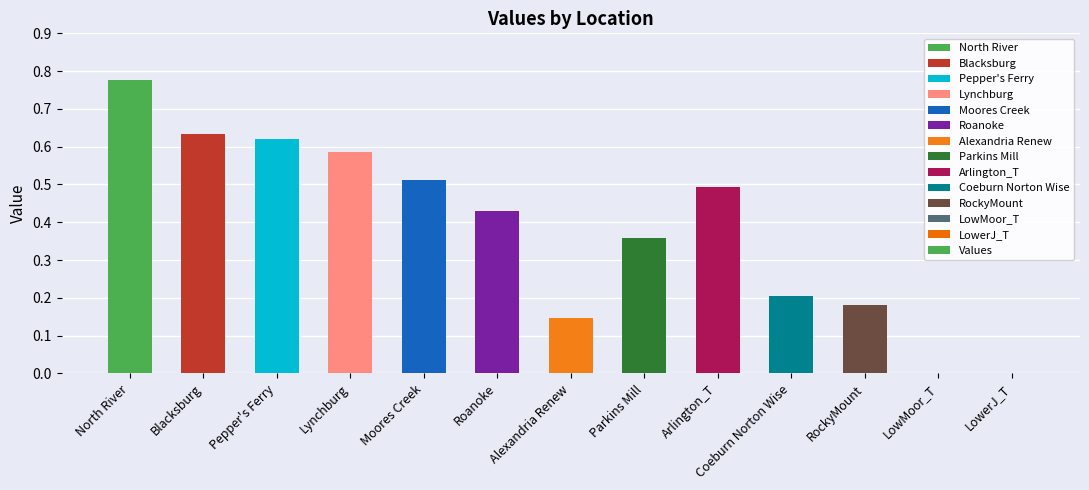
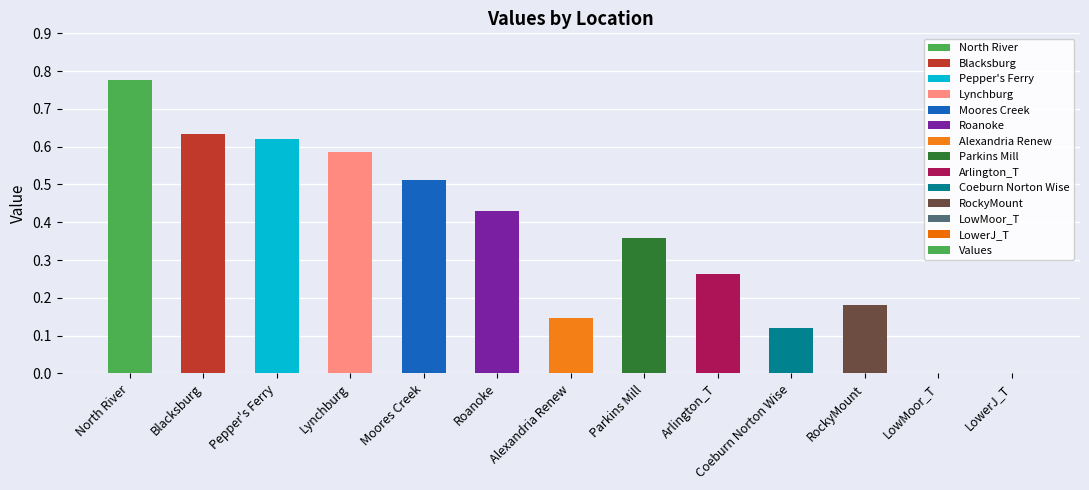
Arlington_T: 0.49 -> 0.26
Coeburn Norton Wise: 0.20 -> 0.12
